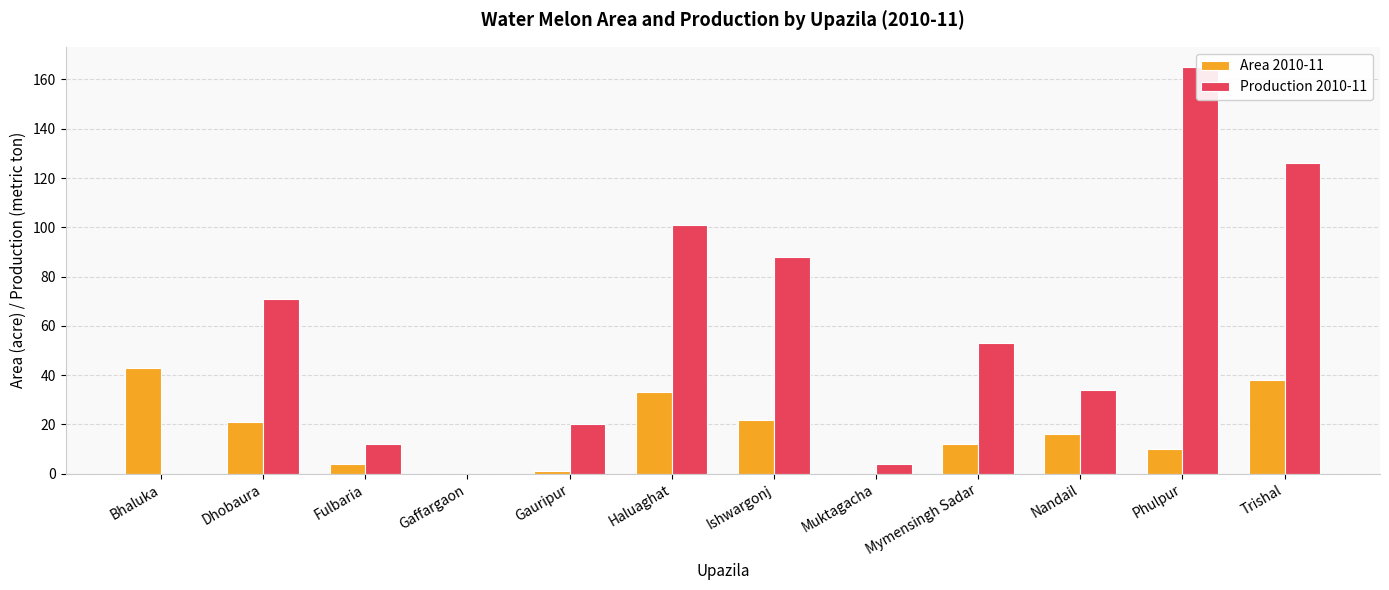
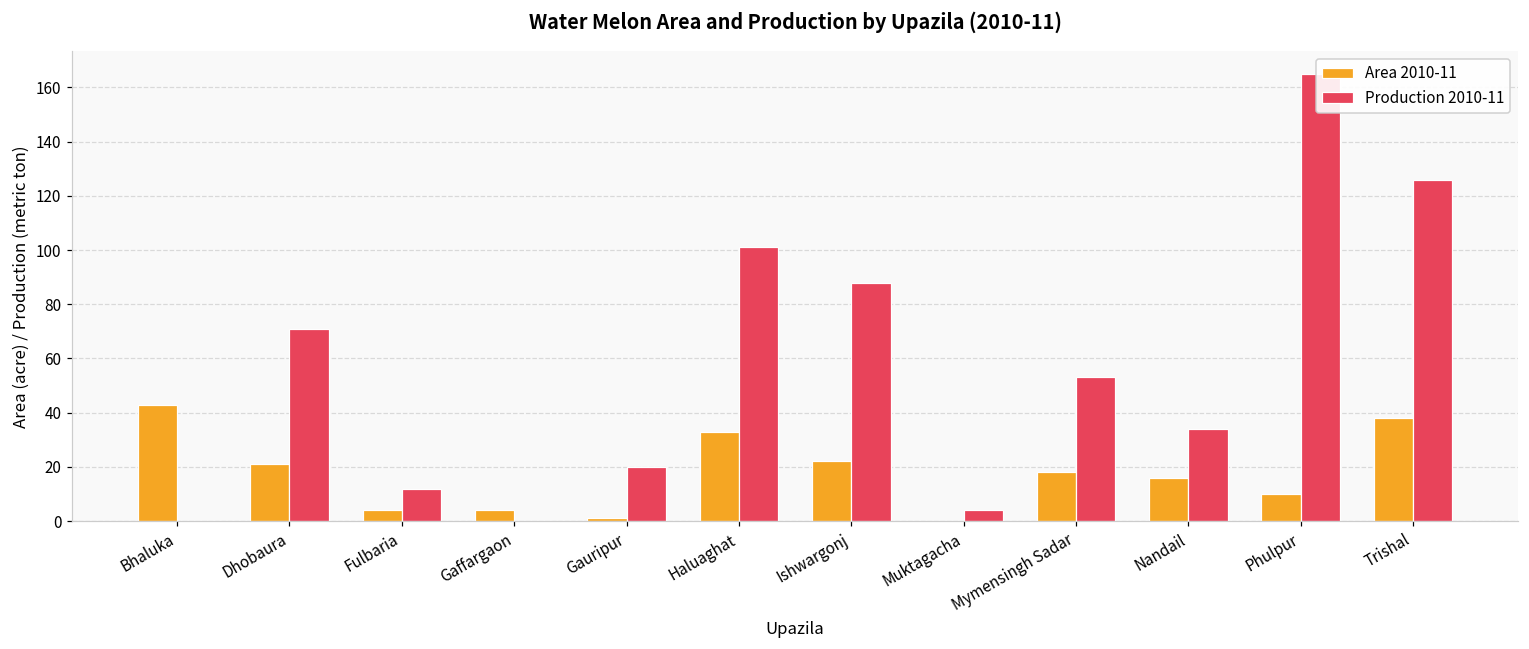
Area 2010-11, Gaffargaon: 0 -> 4
Area 2010-11, Mymensingh Sadar: 12 -> 18
